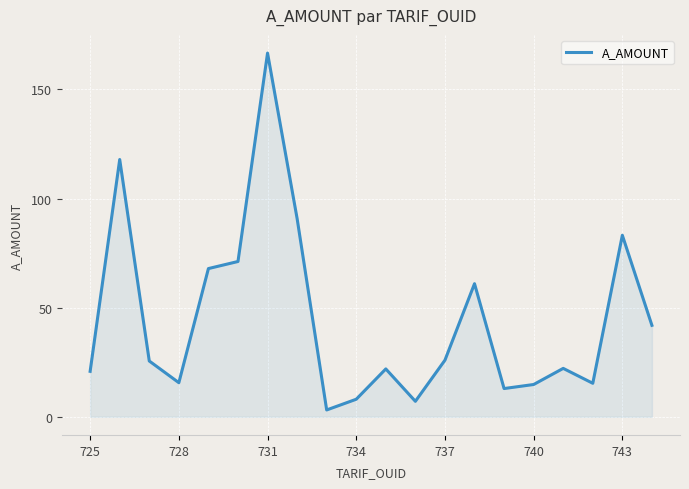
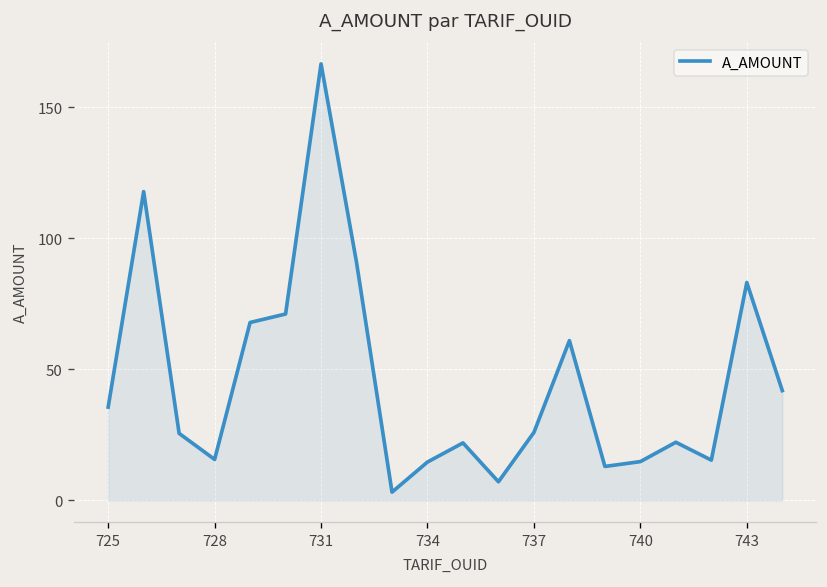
725: 21 -> 36
734: 8 -> 15
